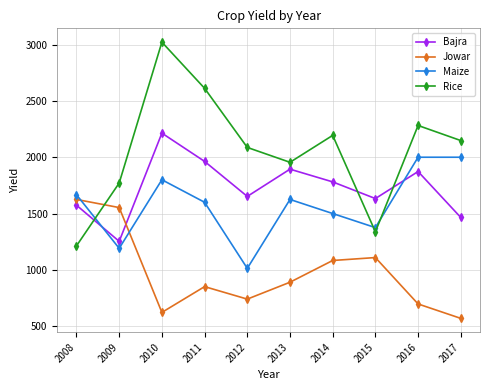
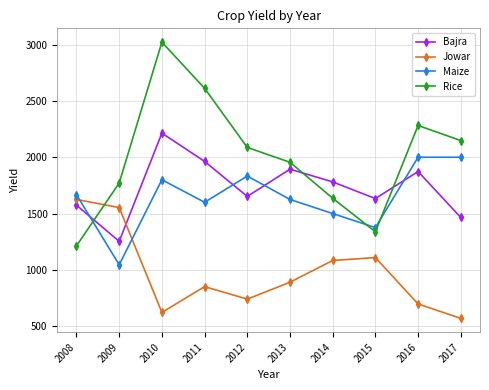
Maize, 2009: 1190 -> 1050
Maize, 2012: 1010 -> 1830
Rice, 2014: 2190 -> 1640
